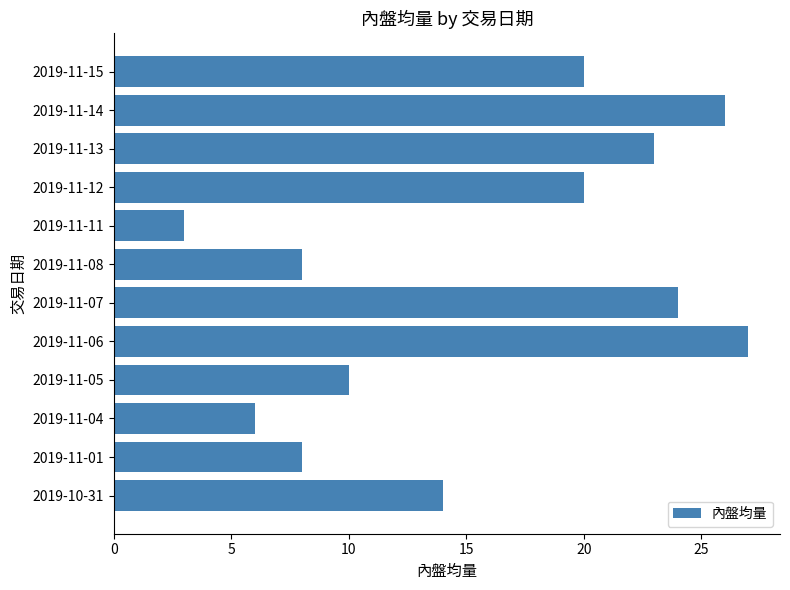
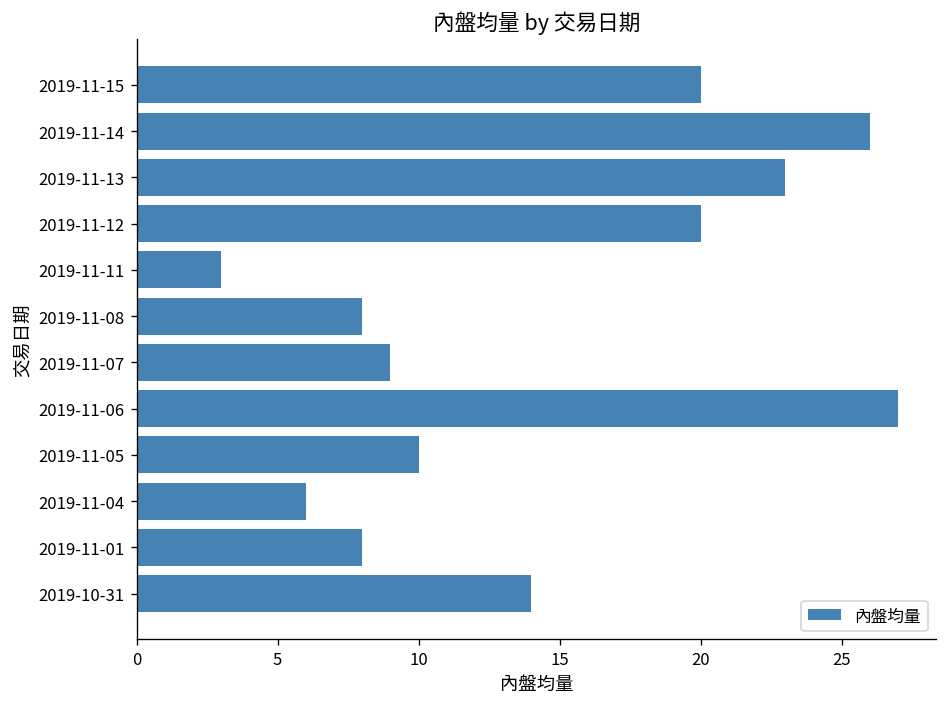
2019-11-07: 24 -> 9
